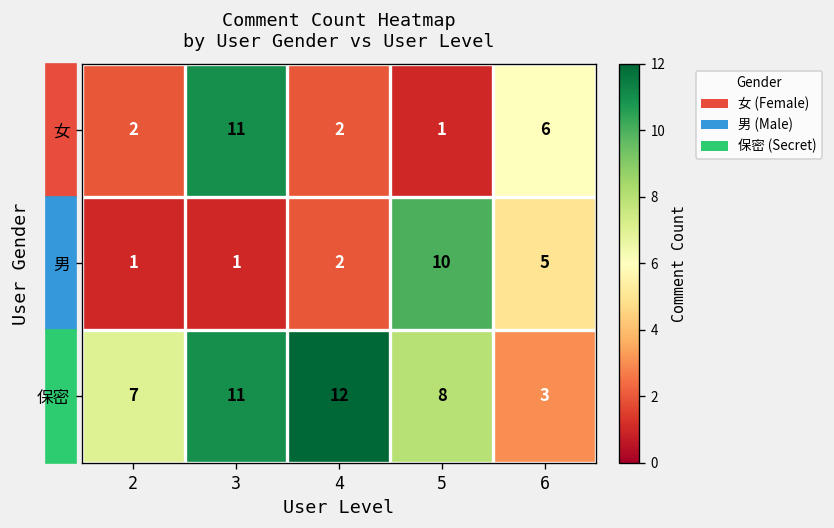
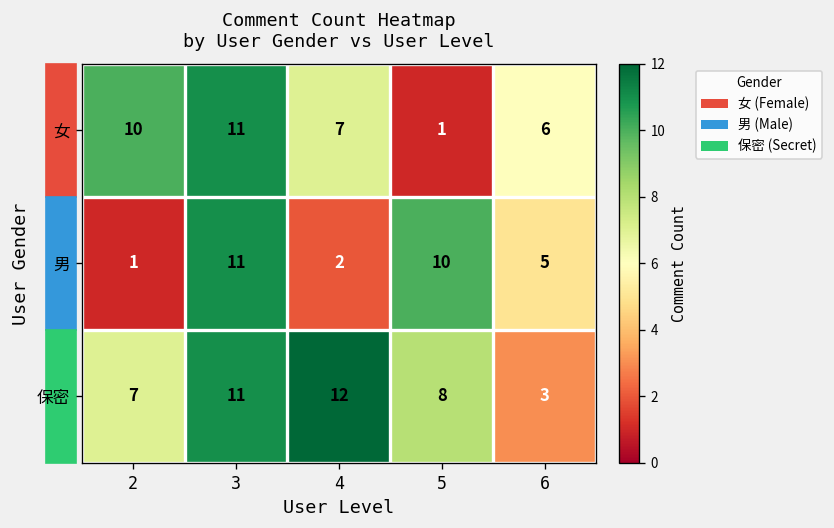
女, 2: 2 -> 10
女, 4: 2 -> 7
男, 3: 1 -> 11
